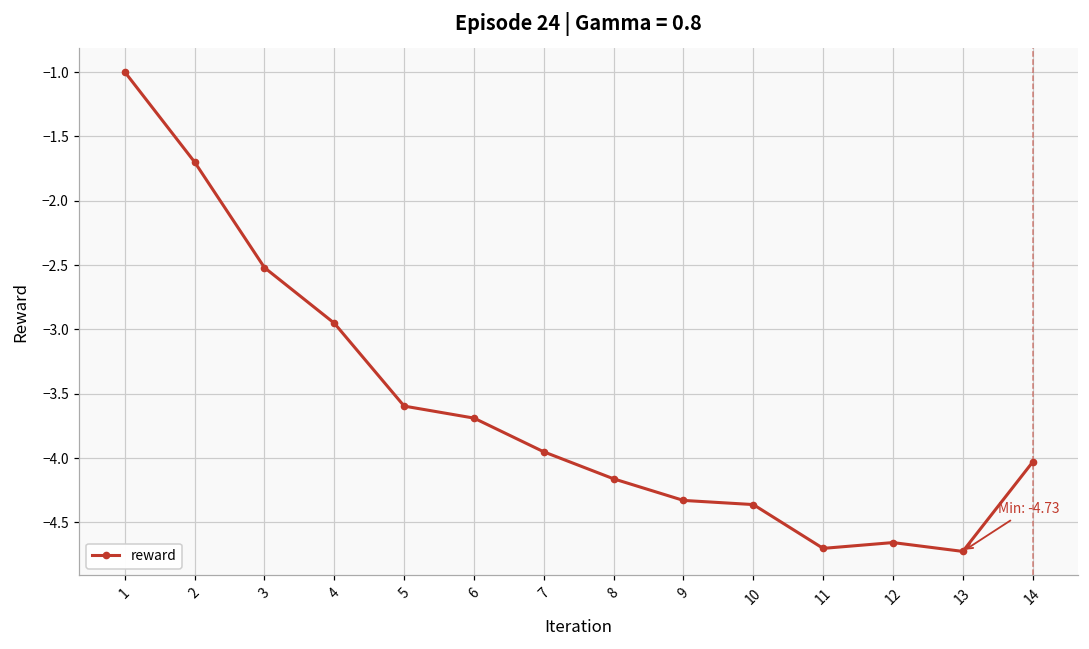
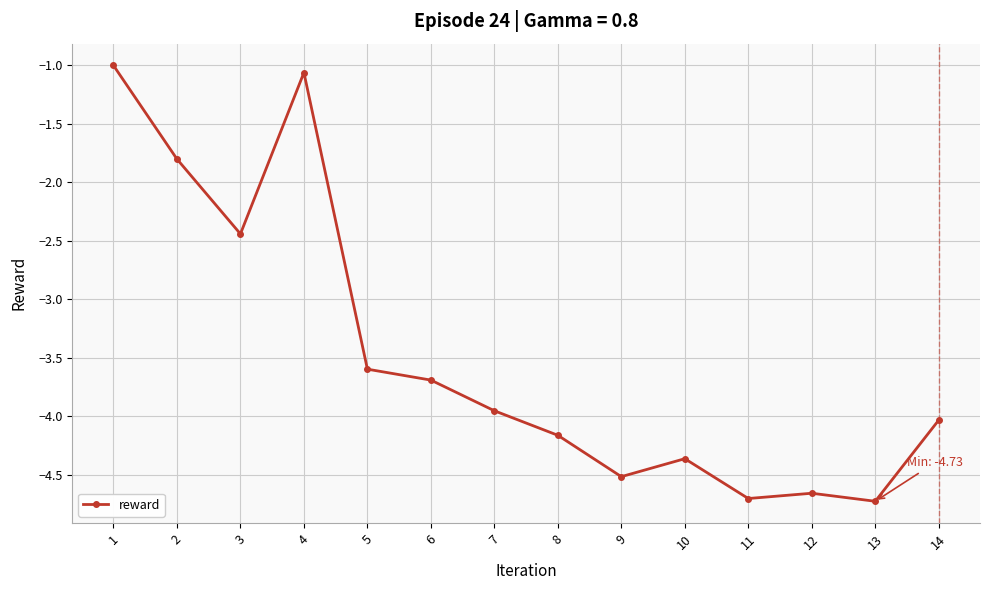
2: -1.7 -> -1.8
3: -2.52 -> -2.44
4: -2.95 -> -1.06
9: -4.33 -> -4.51
